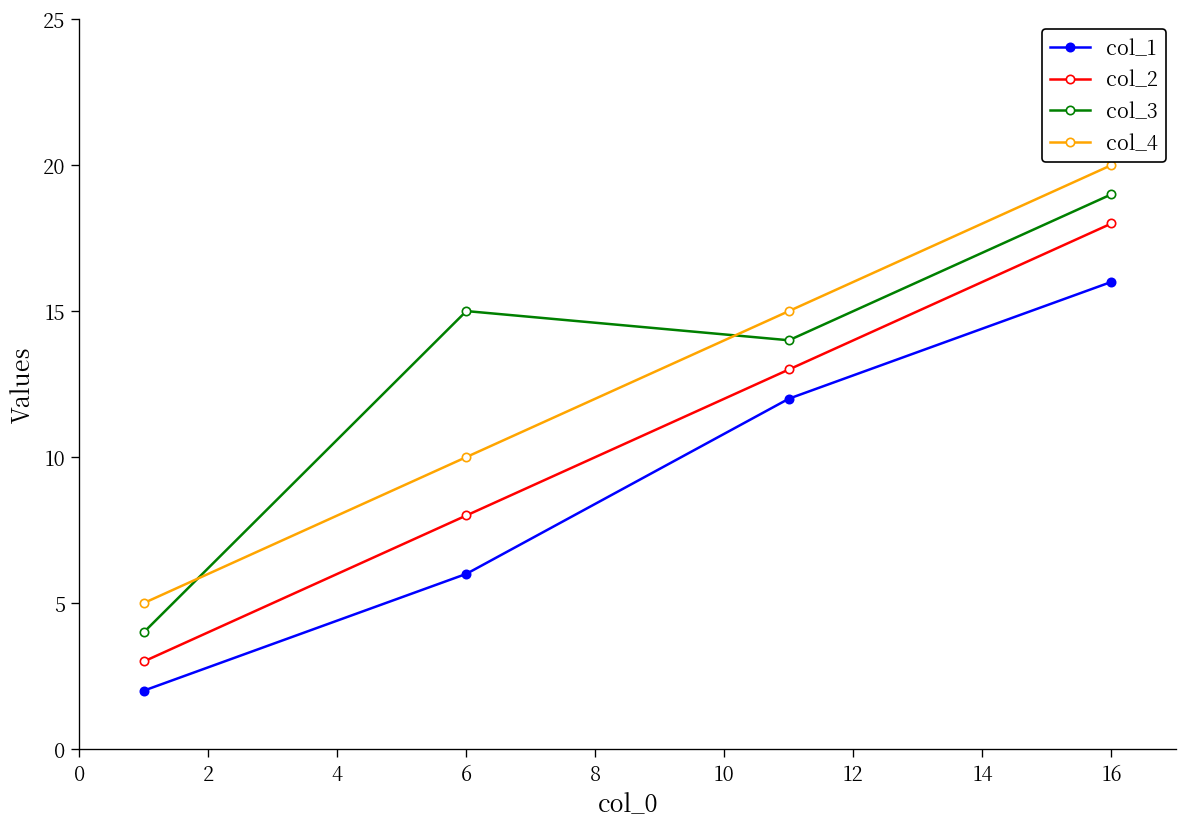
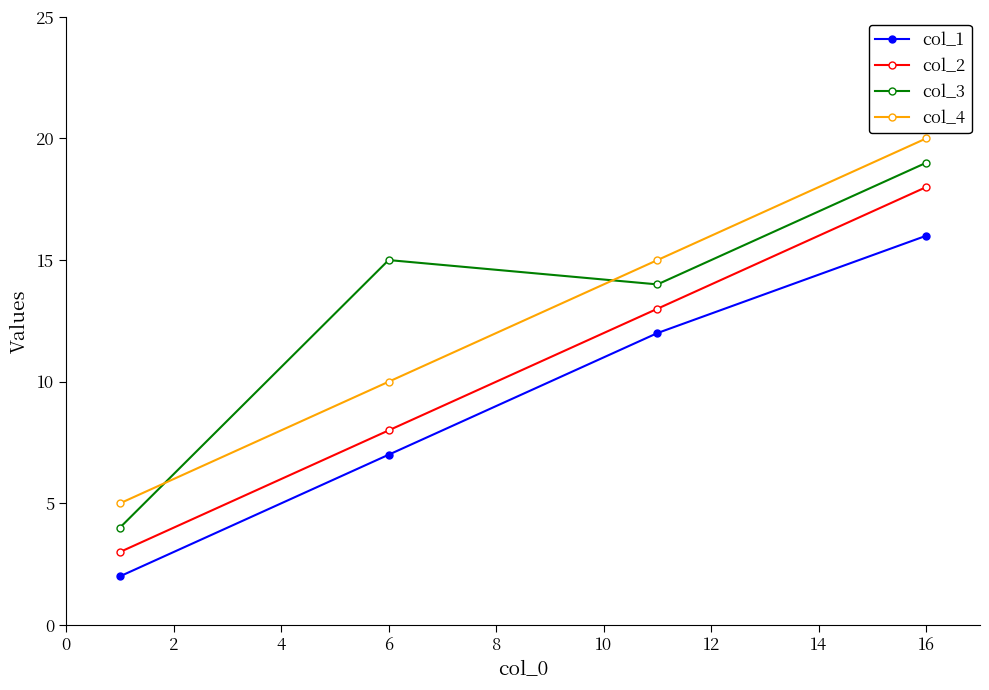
col_1, 6: 6 -> 7
